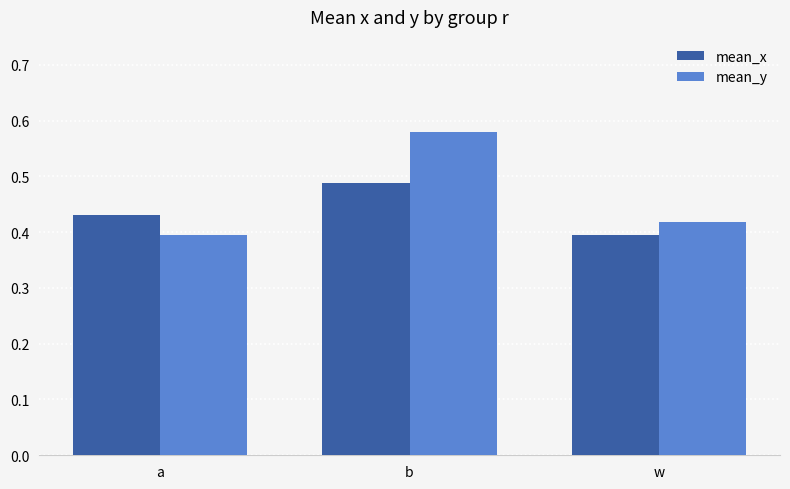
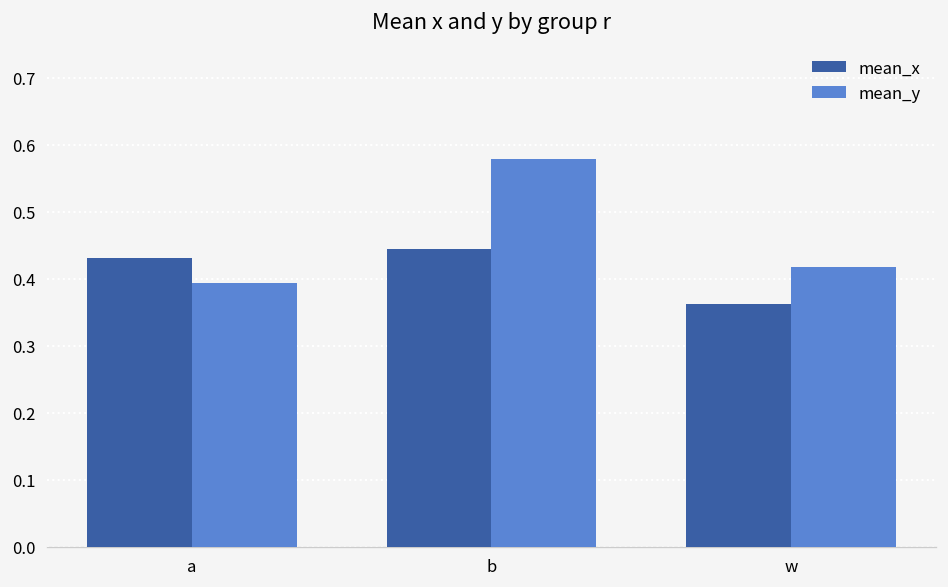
mean_x, b: 0.49 -> 0.44
mean_x, w: 0.40 -> 0.36
